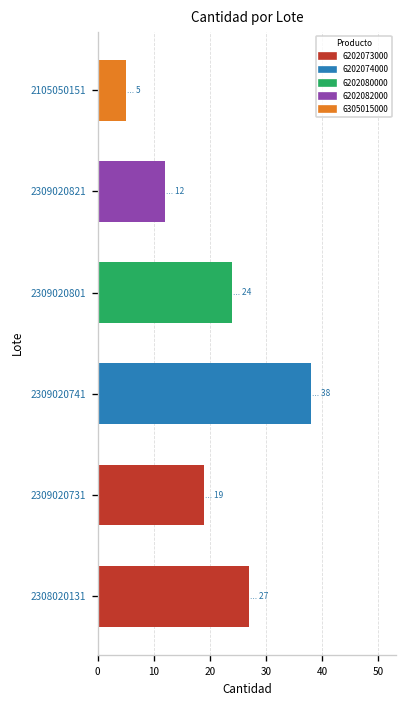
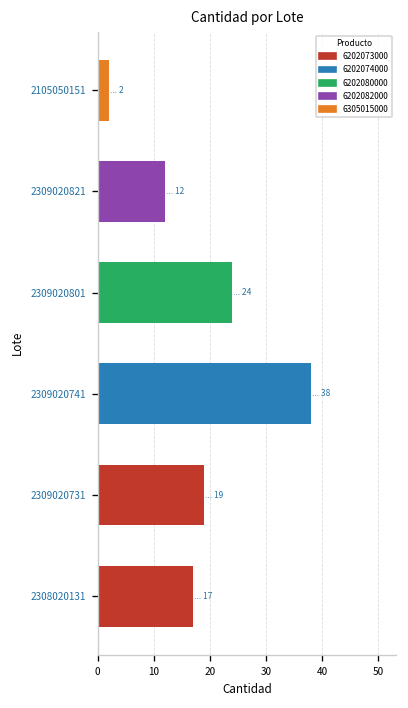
2105050151: 5 -> 2
2308020131: 27 -> 17
